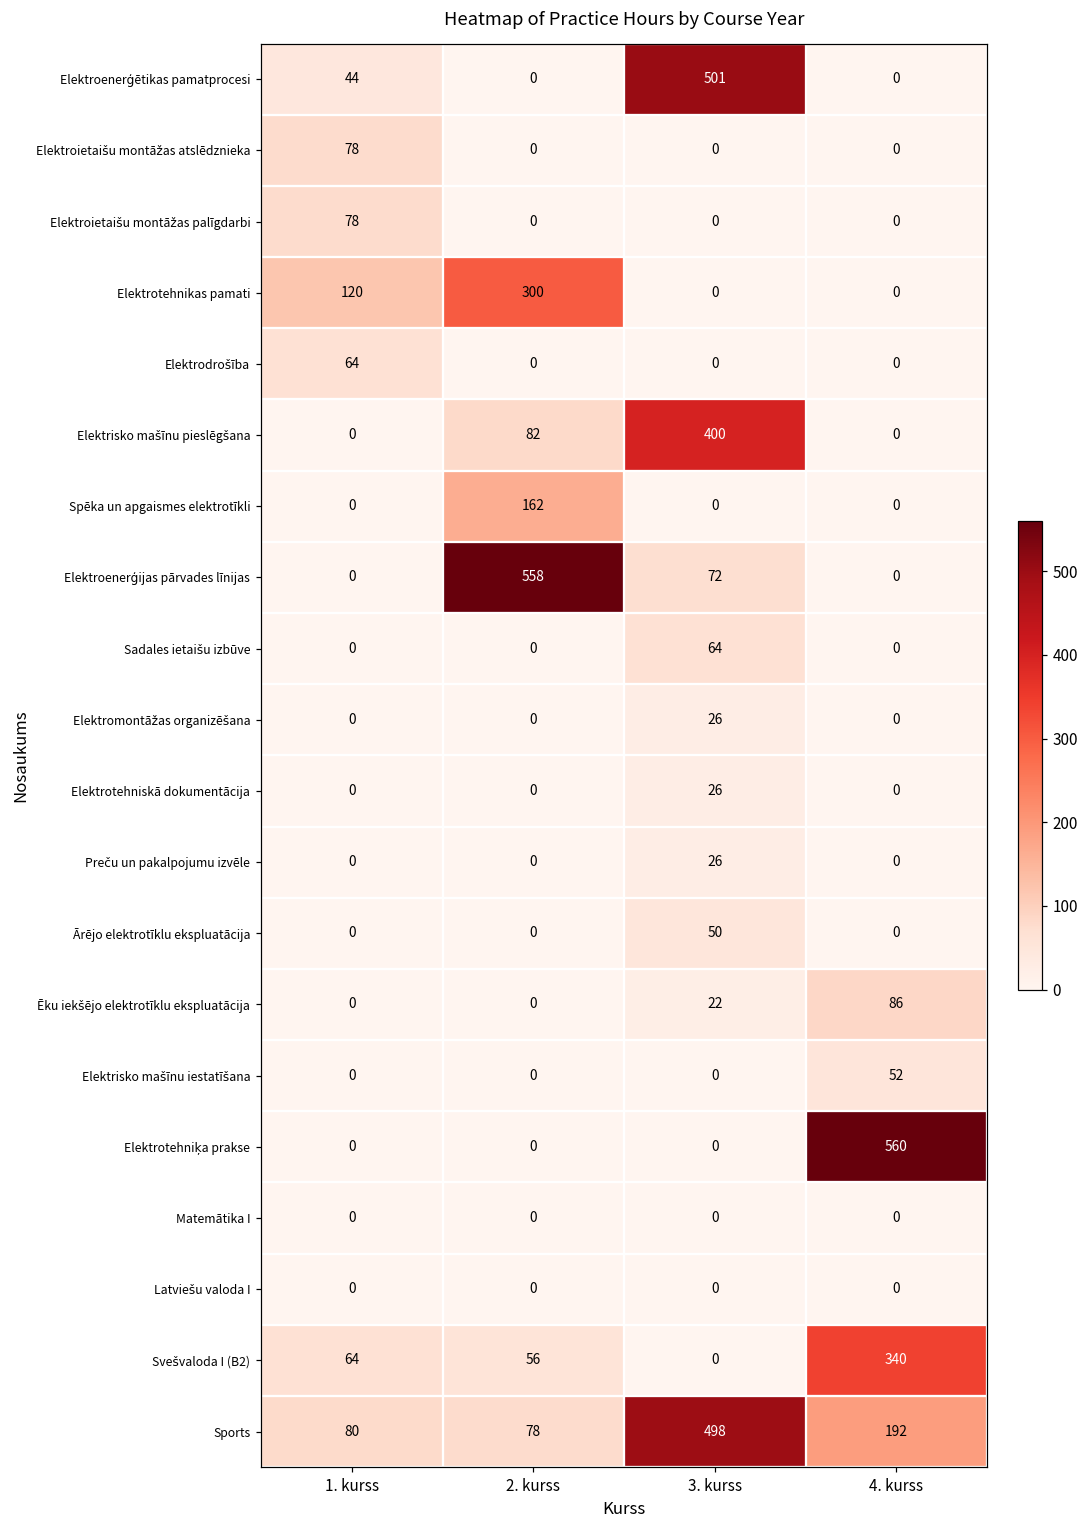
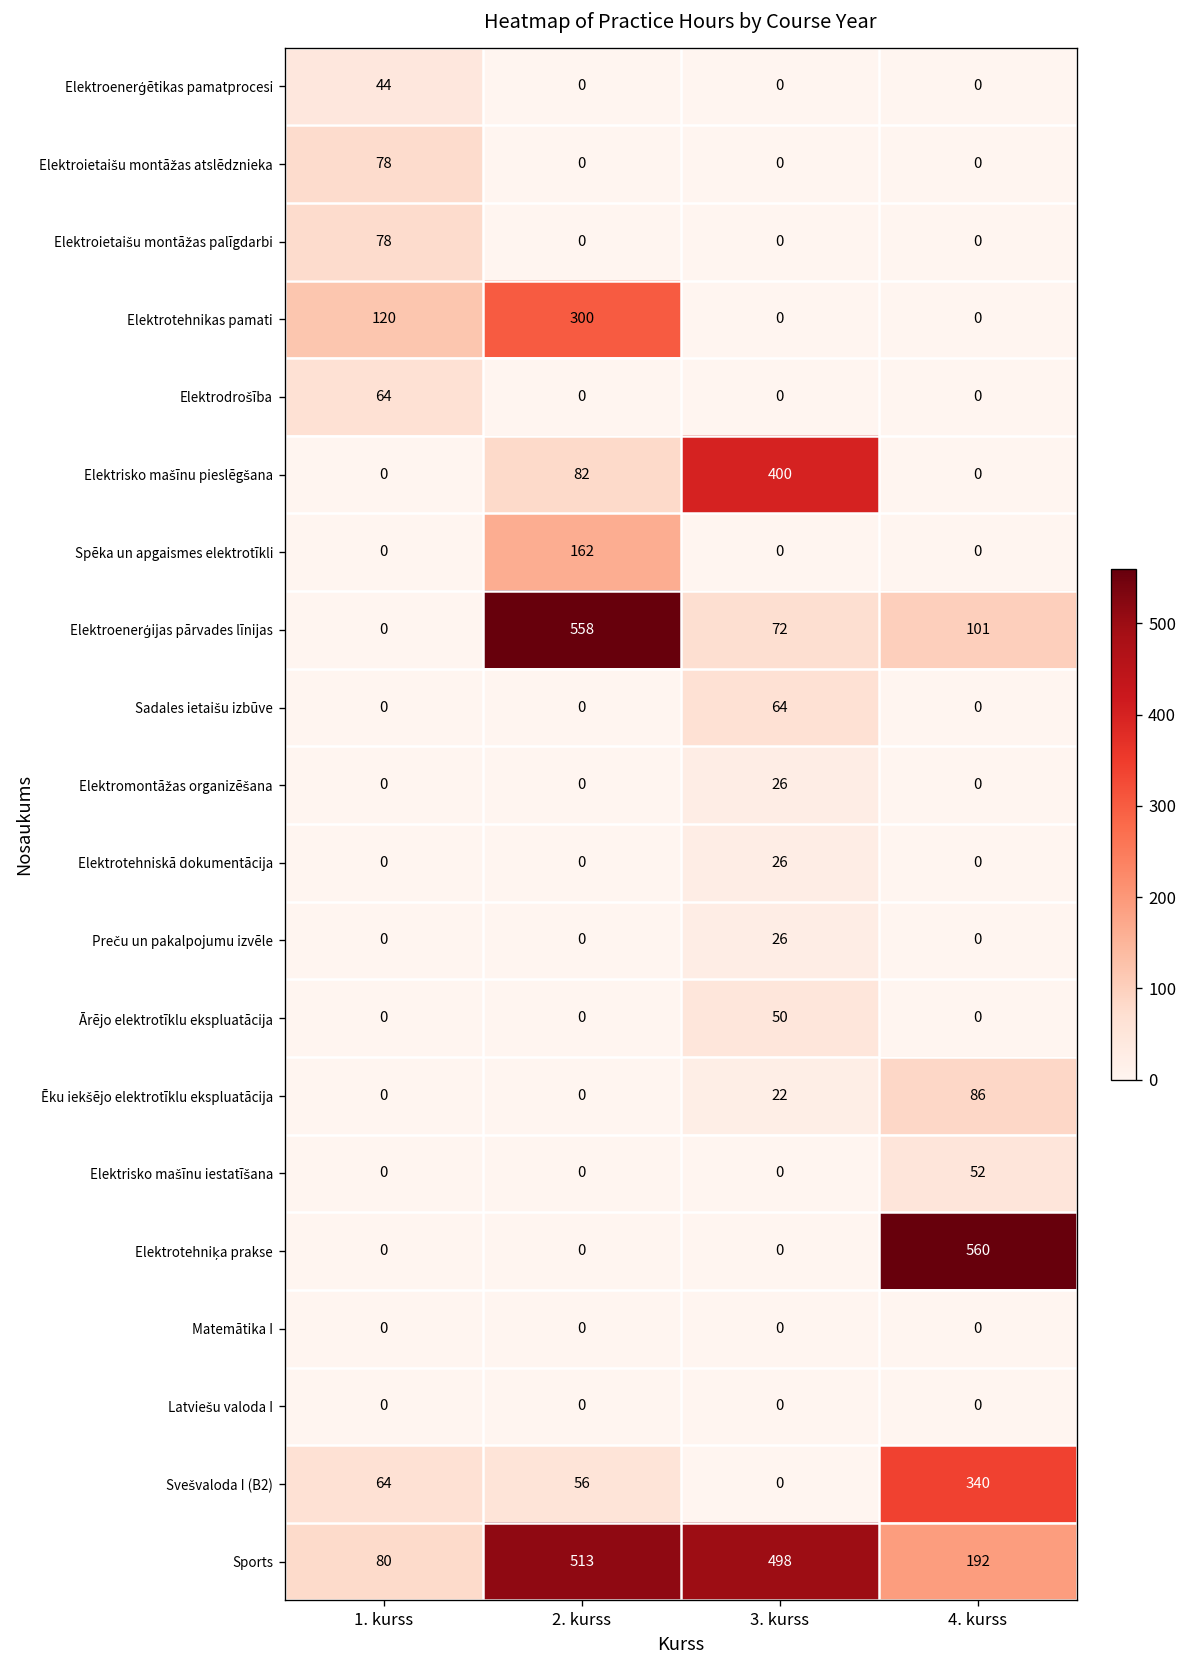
Elektroenerģētikas pamatprocesi, 3. kurss: 501 -> 0
Elektroenerģijas pārvades līnijas, 4. kurss: 0 -> 101
Sports, 2. kurss: 78 -> 513
